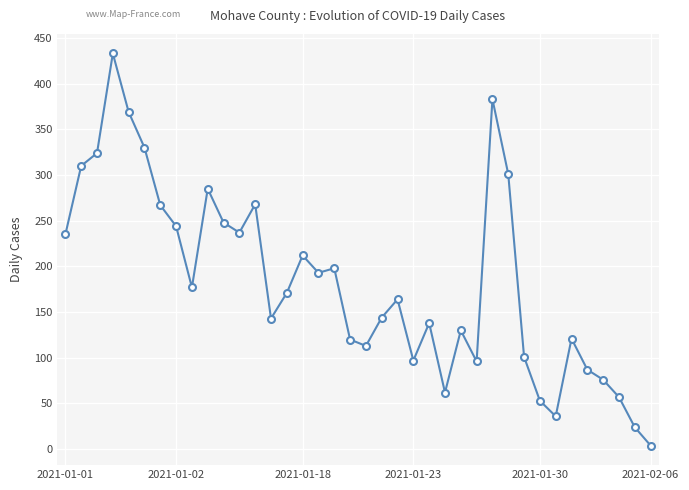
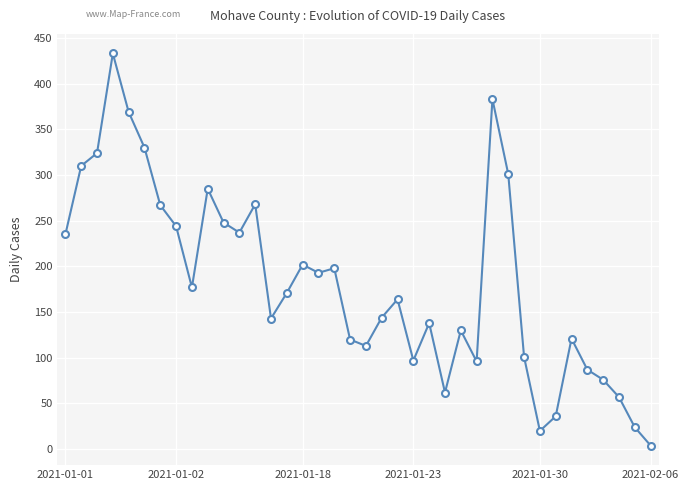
2021-01-18: 210 -> 200
2021-01-30: 50 -> 20
